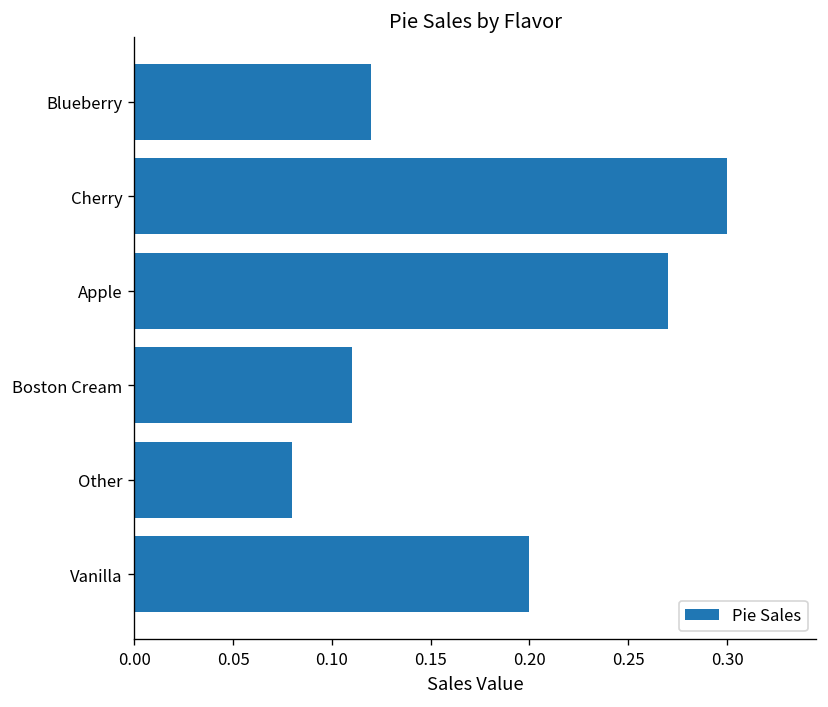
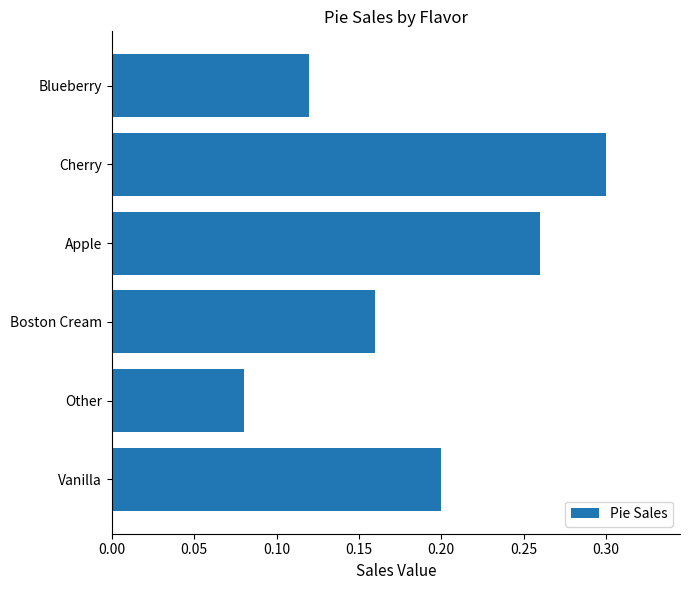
Apple: 0.27 -> 0.26
Boston Cream: 0.11 -> 0.16
